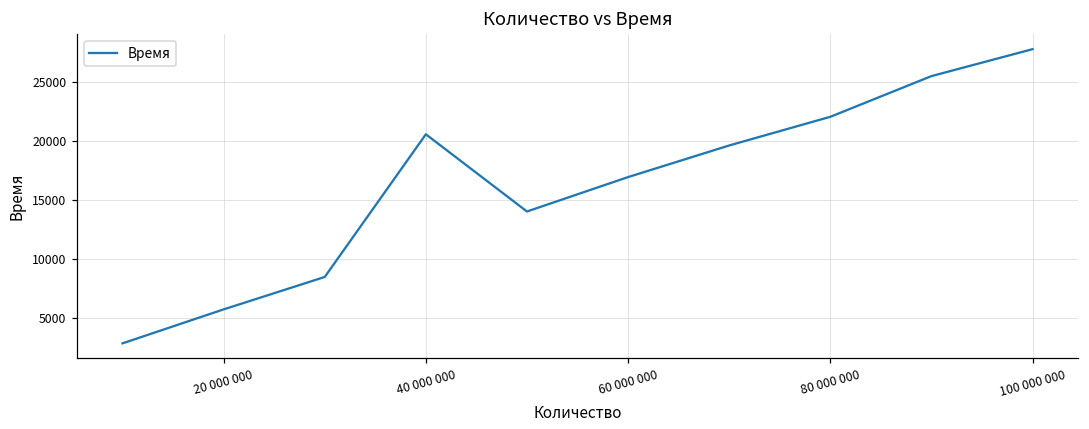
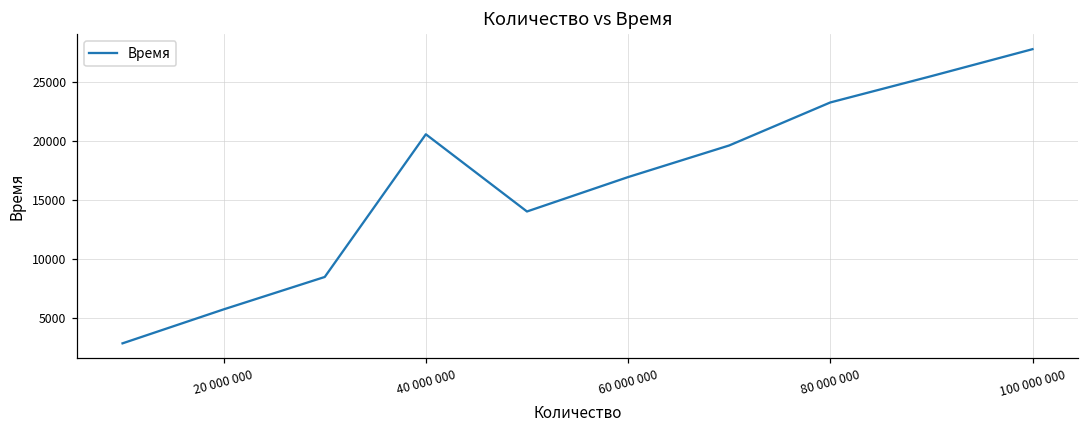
80 000 000: 22100 -> 23300
